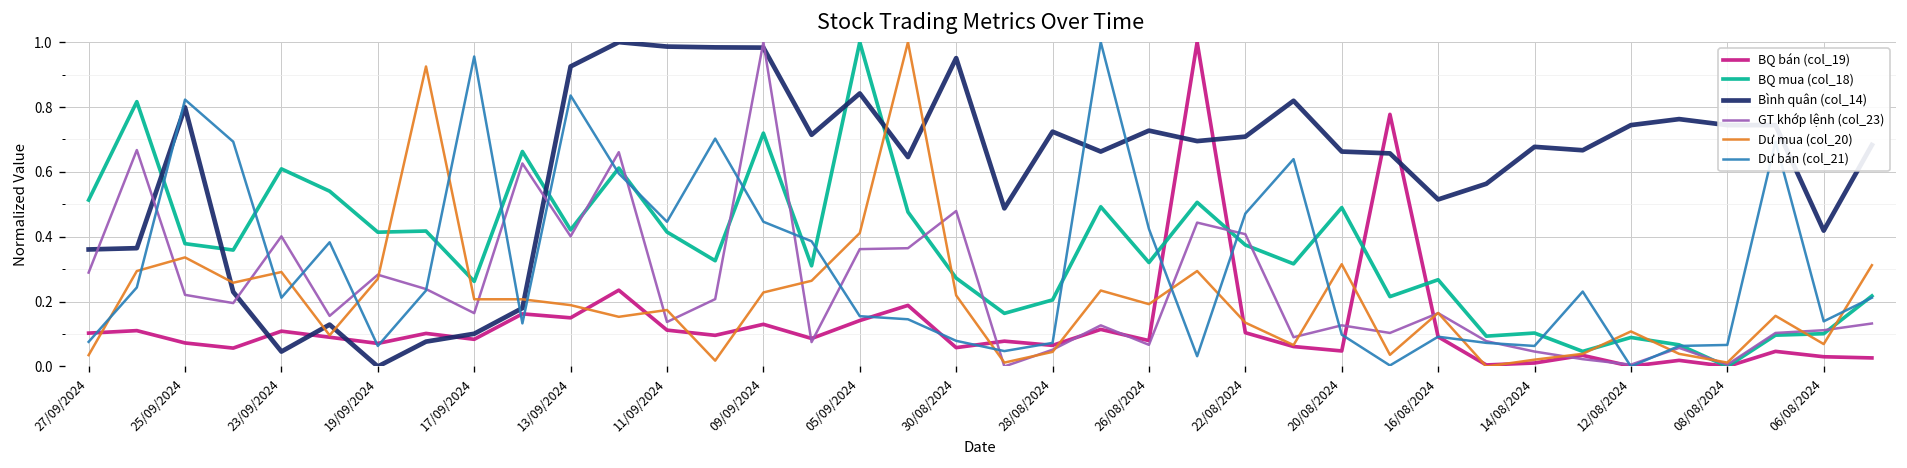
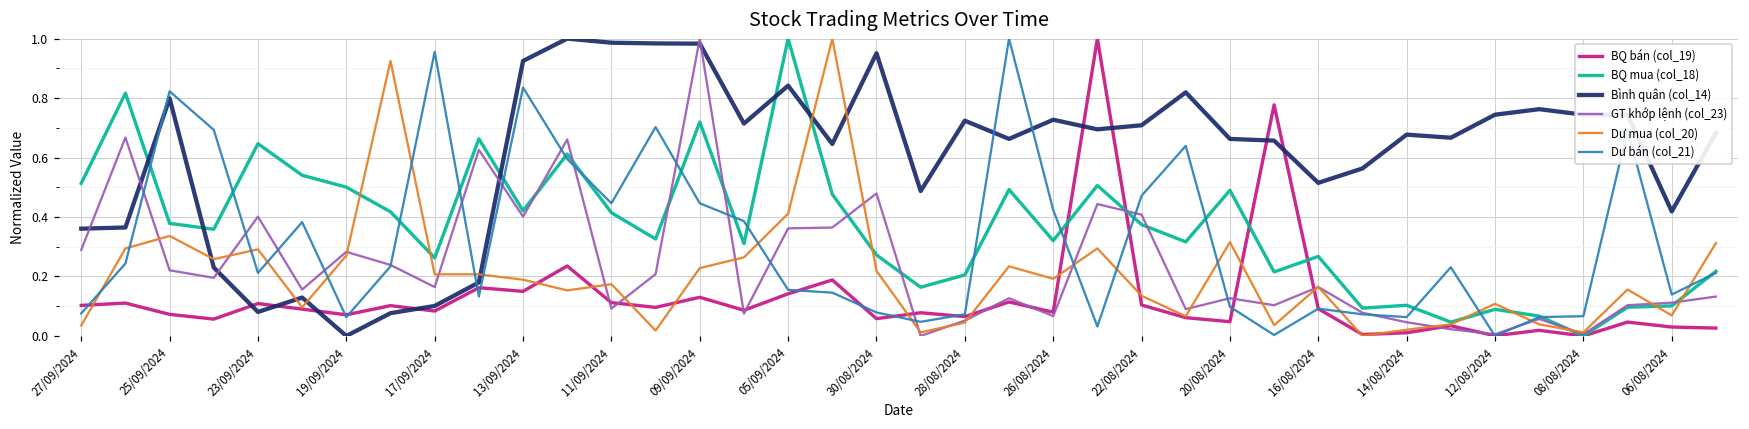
BQ mua (col_18), 23/09/2024: 0.61 -> 0.65
Bình quân (col_14), 23/09/2024: 0.05 -> 0.08
BQ mua (col_18), 19/09/2024: 0.41 -> 0.50
GT khớp lệnh (col_23), 11/09/2024: 0.14 -> 0.09
